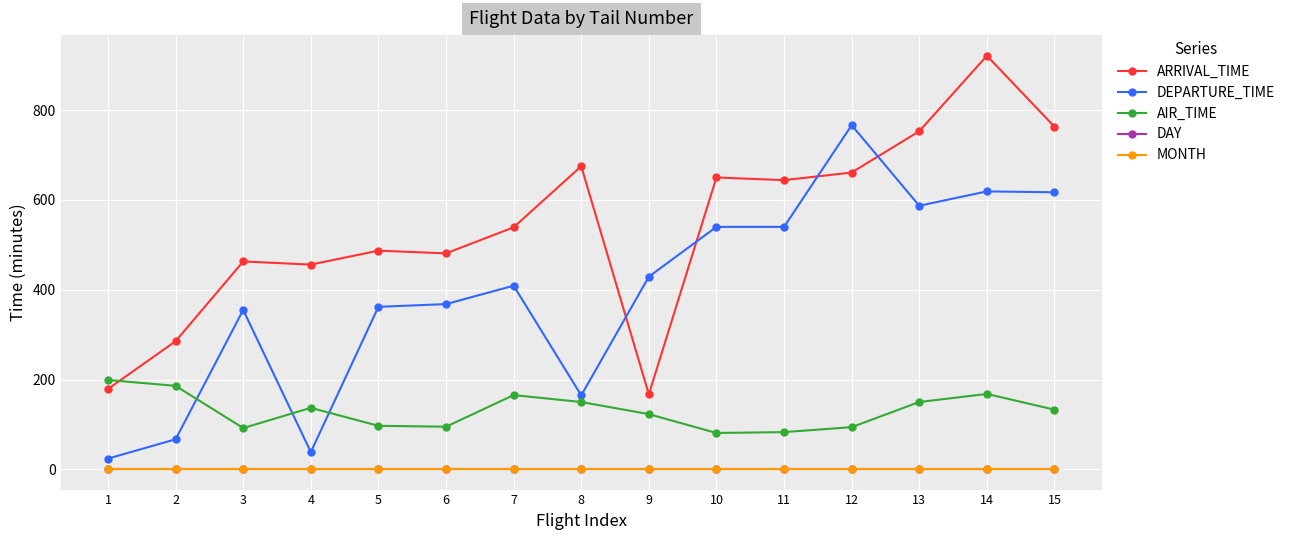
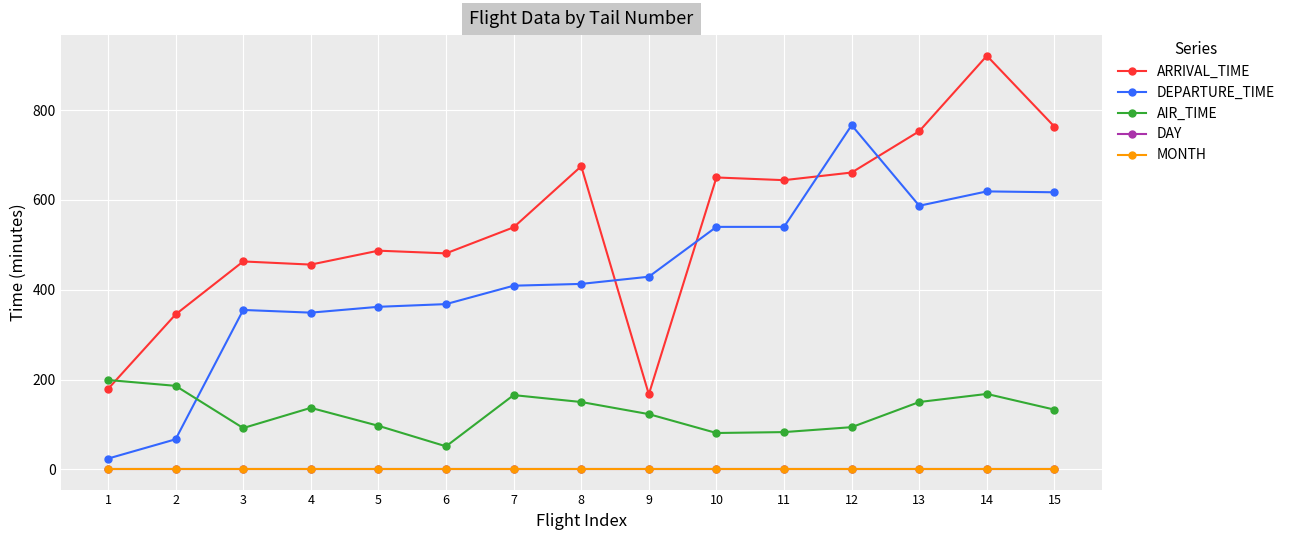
ARRIVAL_TIME, 2: 290 -> 350
DEPARTURE_TIME, 4: 40 -> 350
AIR_TIME, 6: 100 -> 50
DEPARTURE_TIME, 8: 160 -> 410
